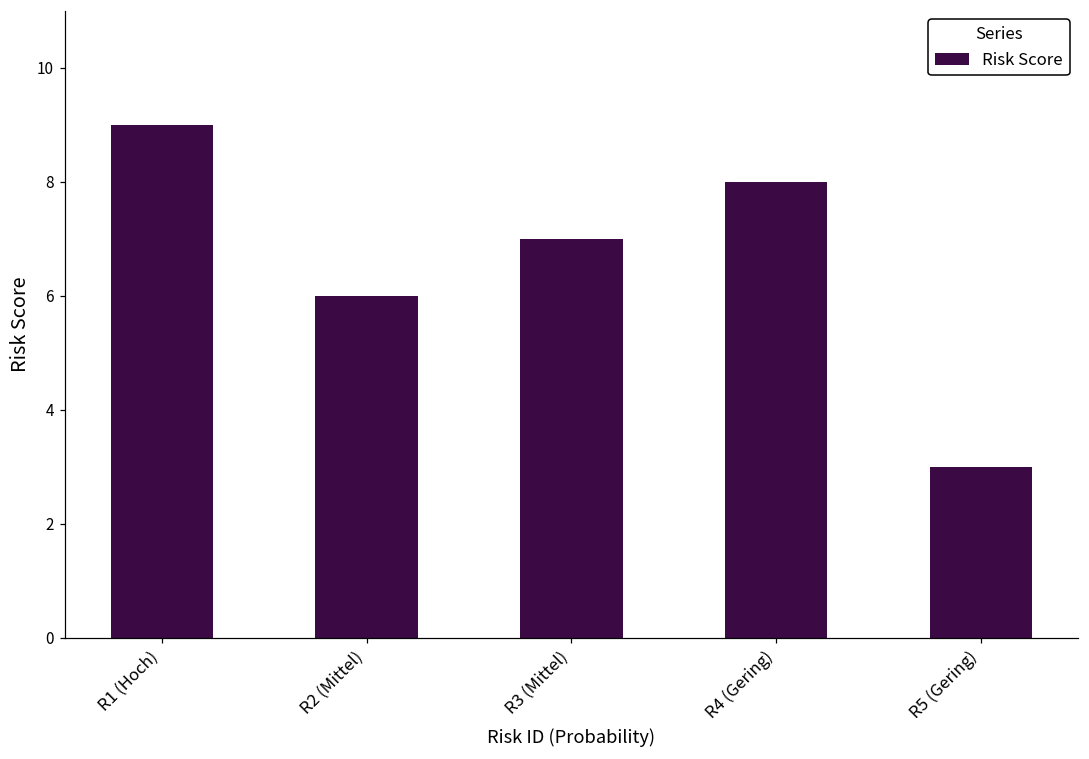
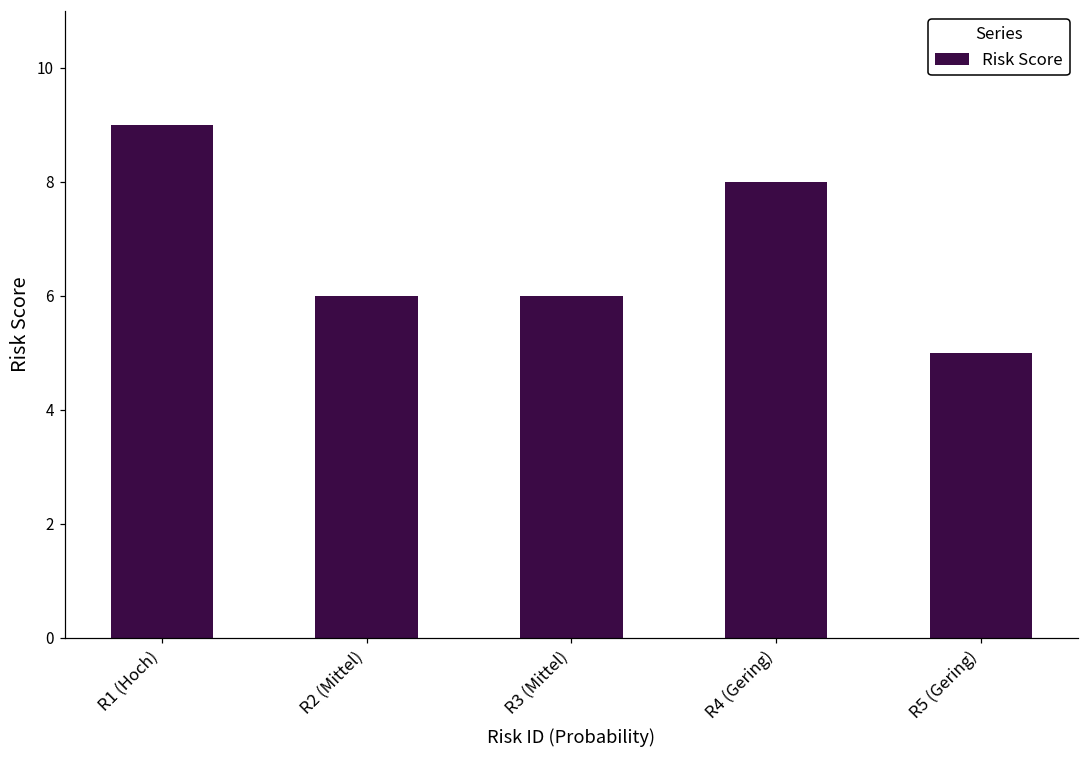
R3 (Mittel): 7 -> 6
R5 (Gering): 3 -> 5
